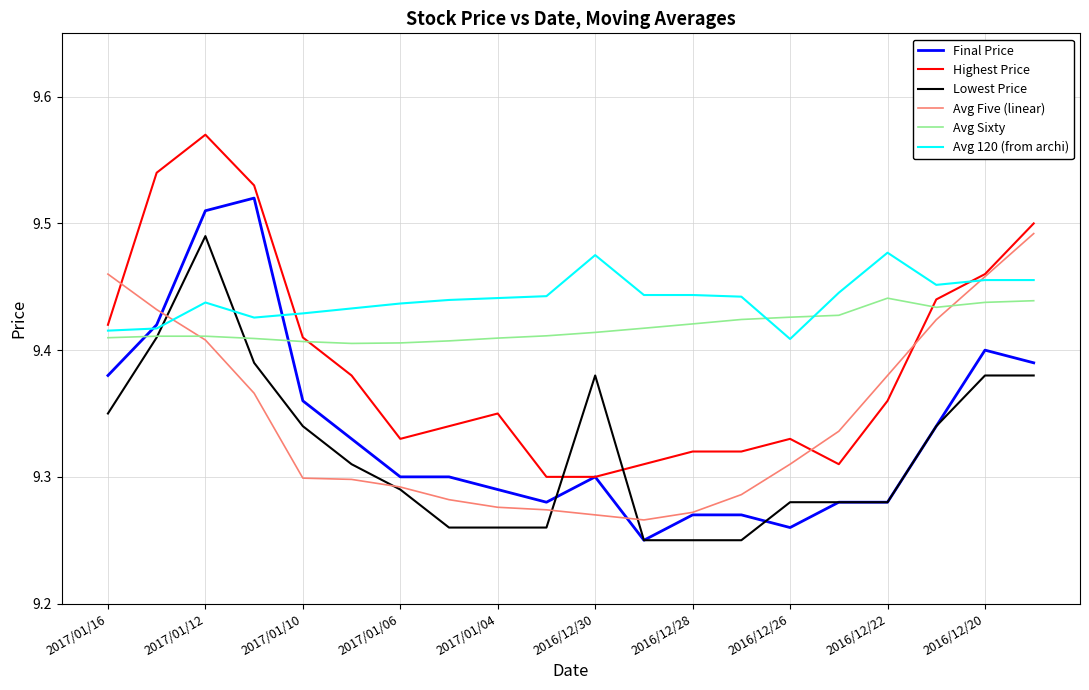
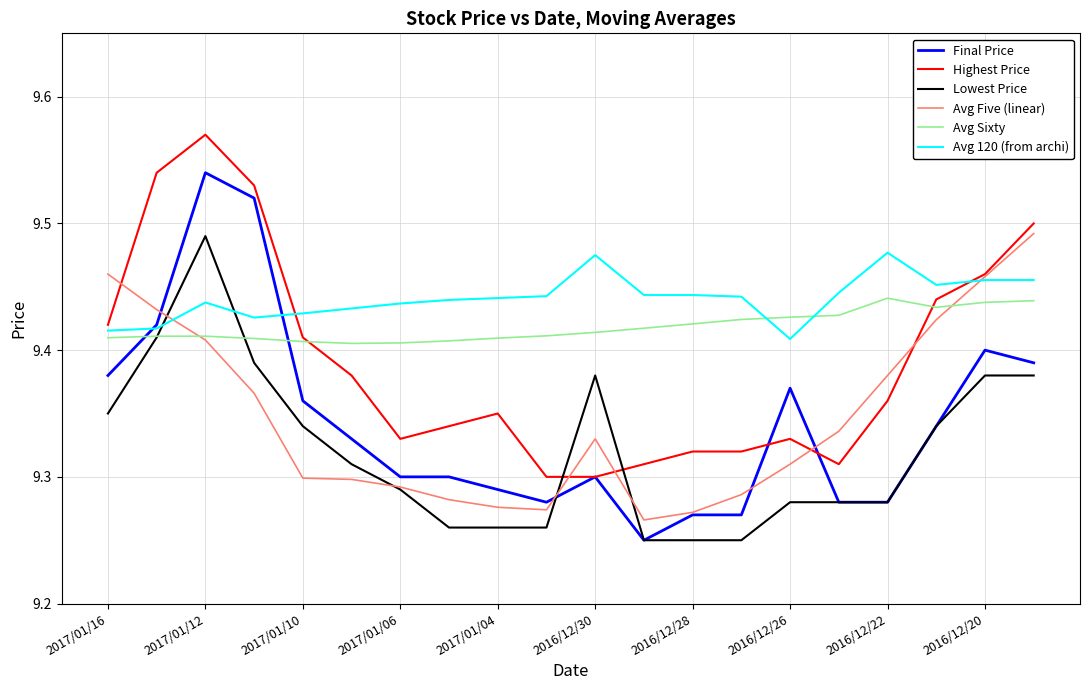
Final Price, 2017/01/12: 9.51 -> 9.54
Avg Five (linear), 2016/12/30: 9.27 -> 9.33
Final Price, 2016/12/26: 9.26 -> 9.37
